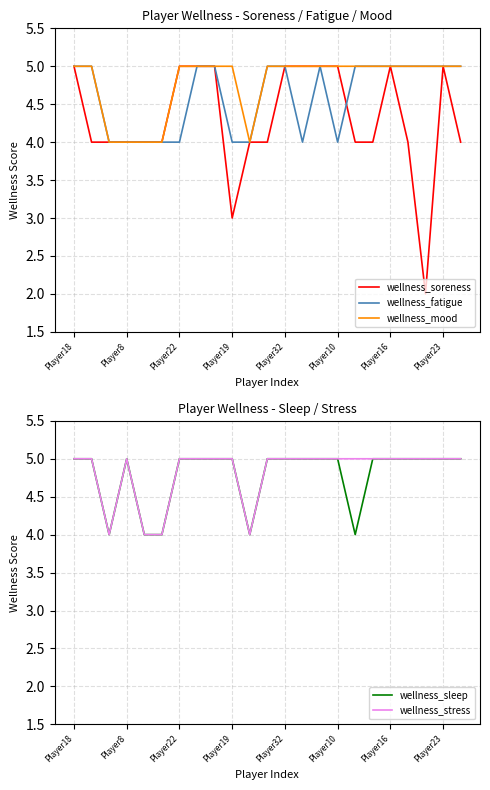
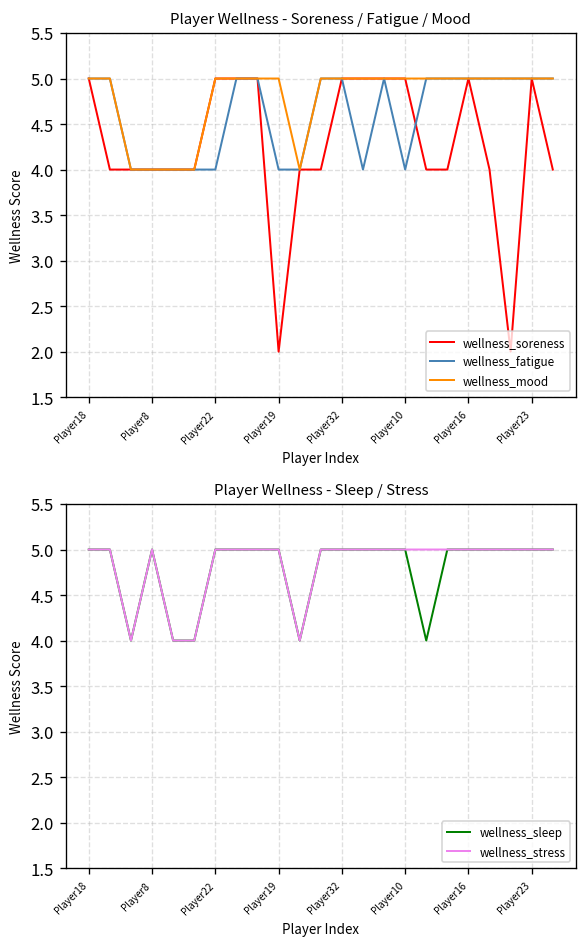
Player Wellness - Soreness / Fatigue / Mood, wellness_soreness, Player19: 3 -> 2
